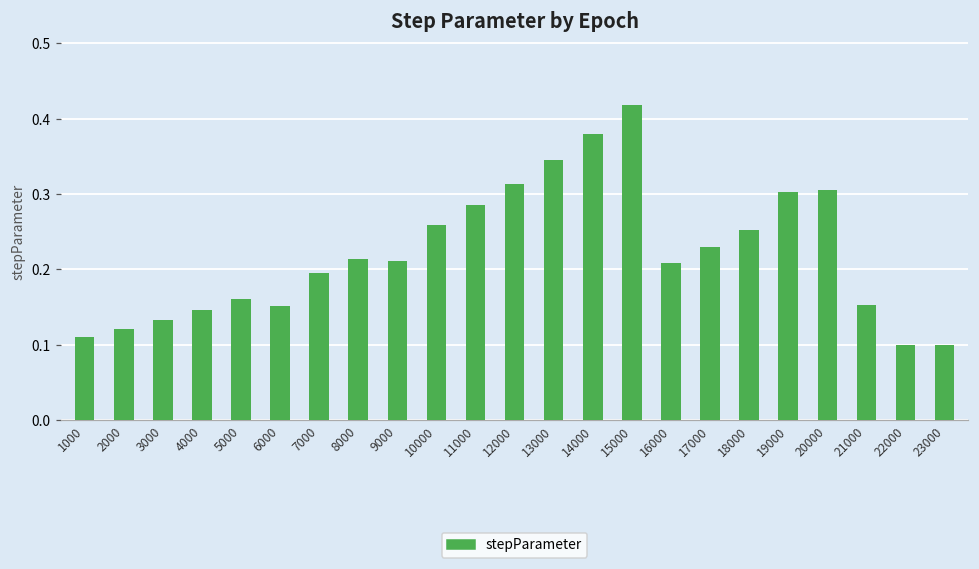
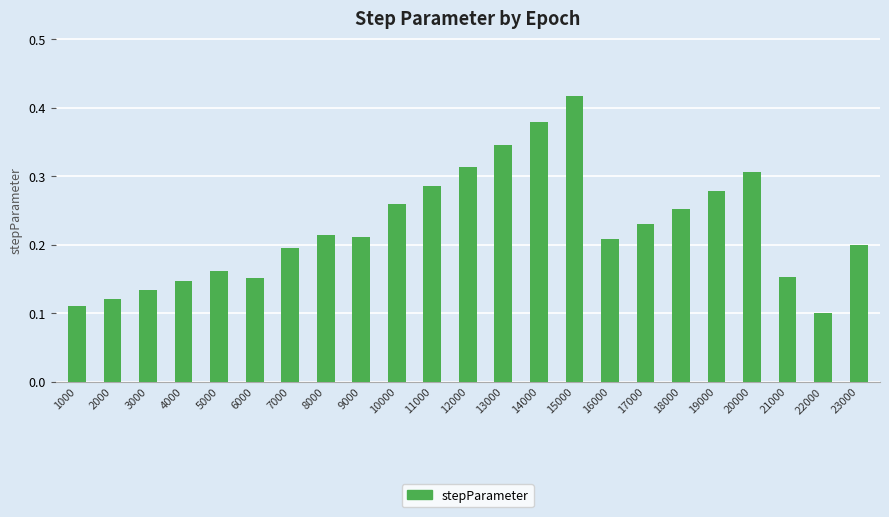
19000: 0.30 -> 0.28
23000: 0.1 -> 0.2
